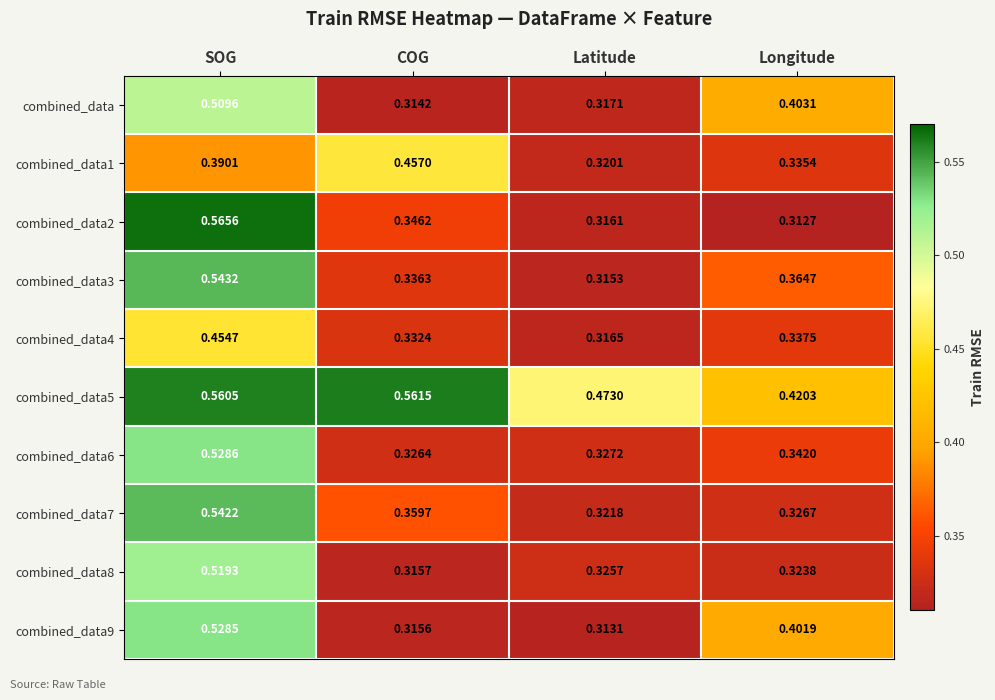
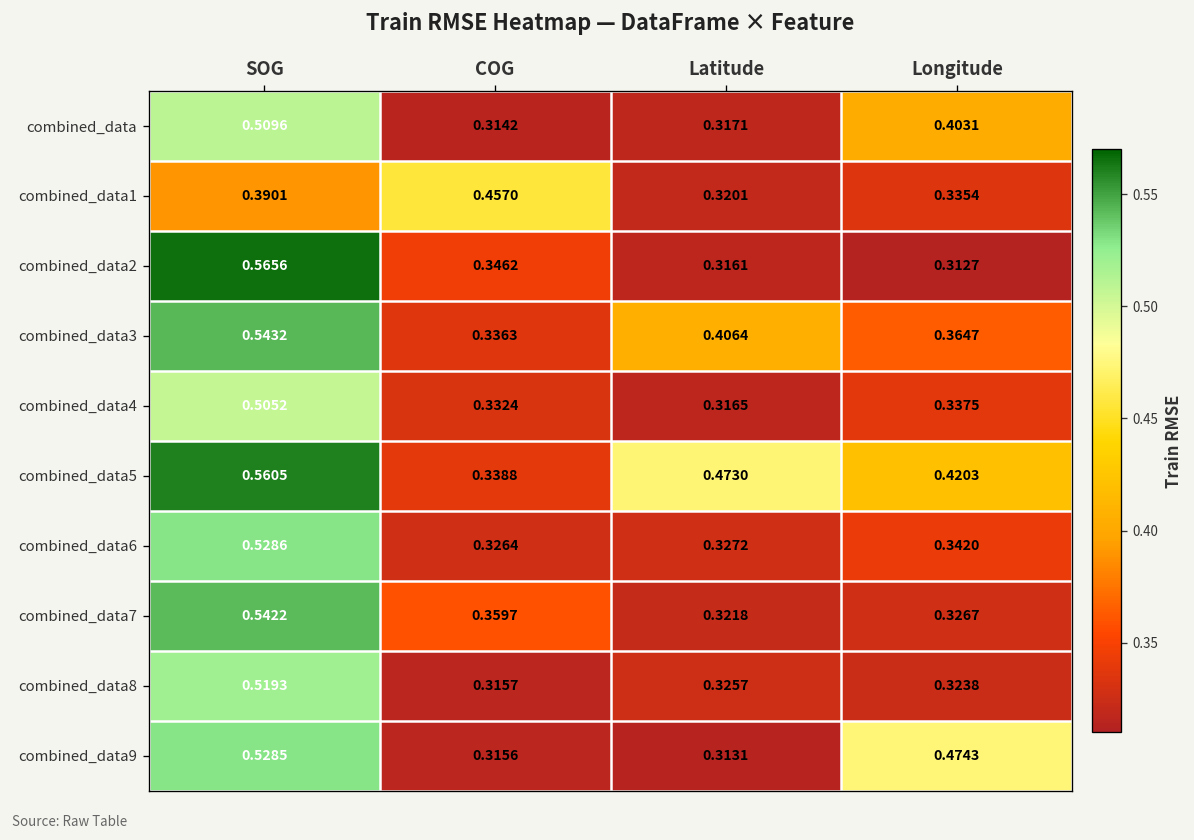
combined_data3, Latitude: 0.3153 -> 0.4064
combined_data4, SOG: 0.4547 -> 0.5052
combined_data5, COG: 0.5615 -> 0.3388
combined_data9, Longitude: 0.4019 -> 0.4743
